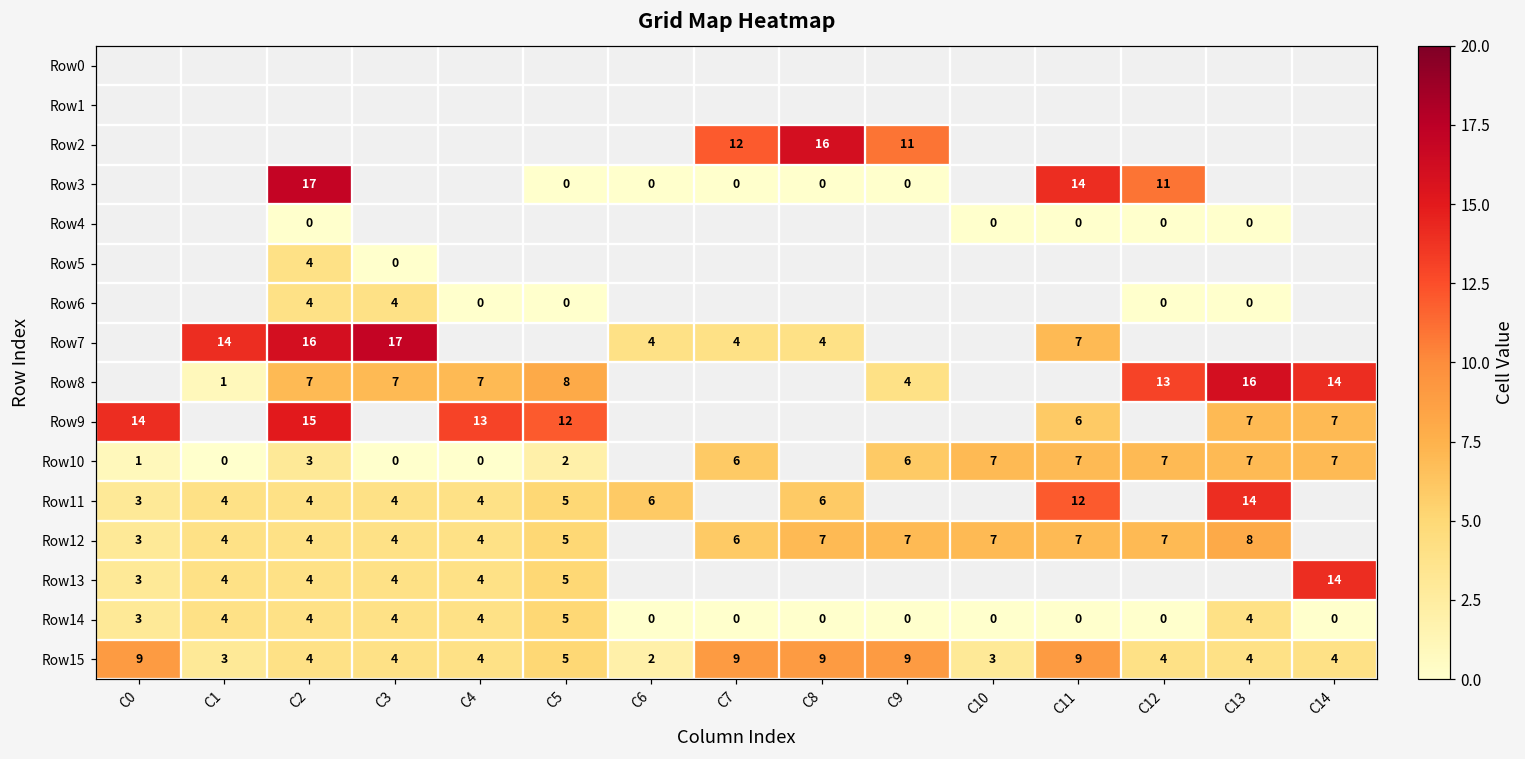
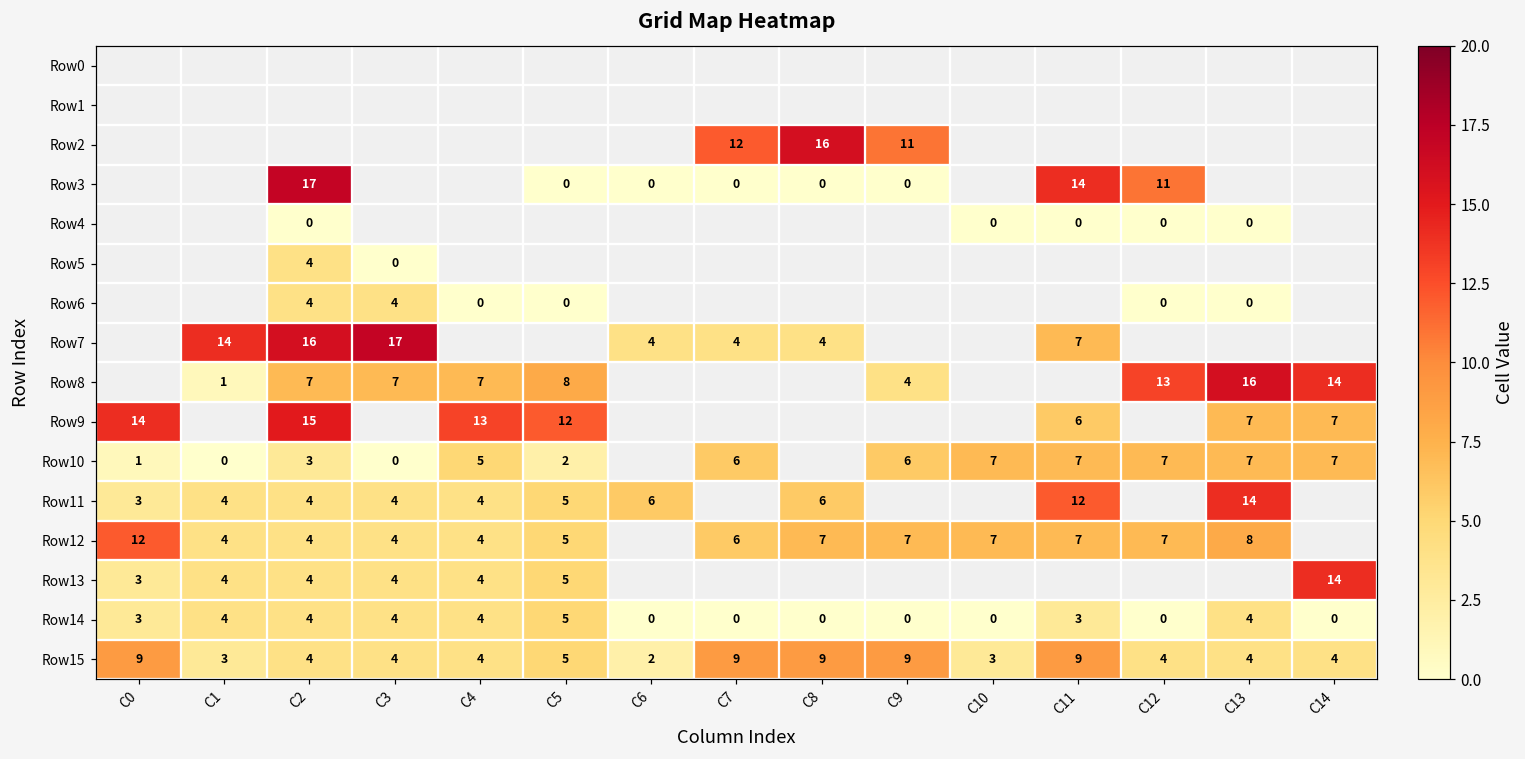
Row10, C4: 0 -> 5
Row12, C0: 3 -> 12
Row14, C11: 0 -> 3
